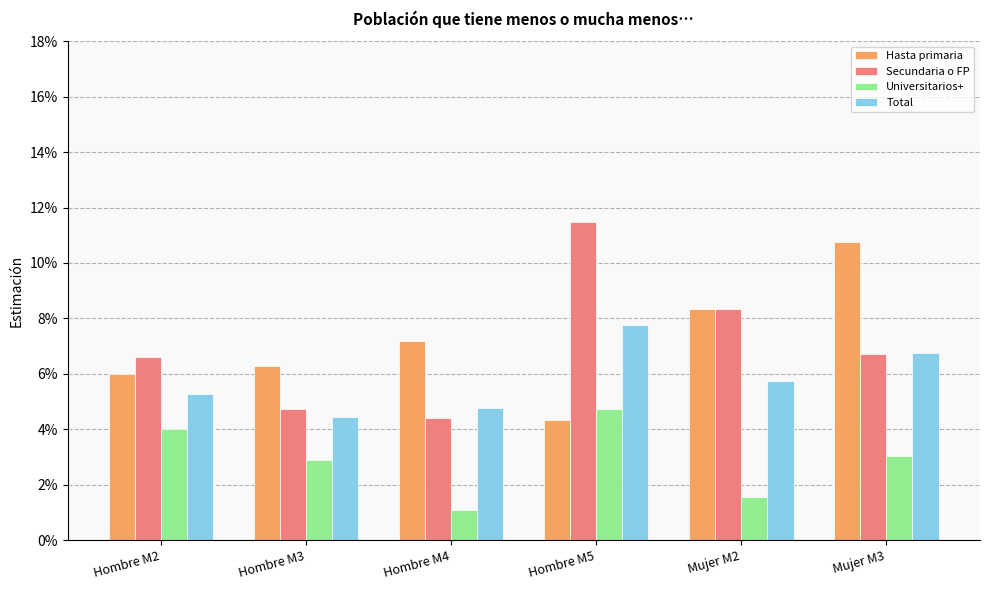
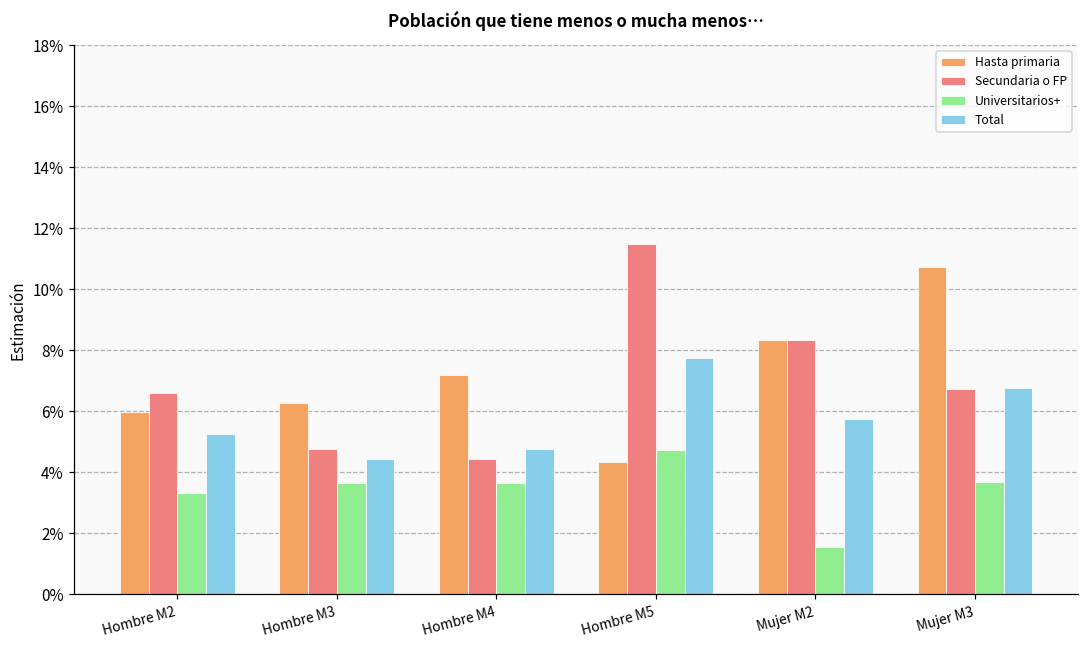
Universitarios+, Hombre M2: 4.0% -> 3.3%
Universitarios+, Hombre M3: 2.9% -> 3.7%
Universitarios+, Hombre M4: 1.1% -> 3.6%
Universitarios+, Mujer M3: 3.0% -> 3.7%
